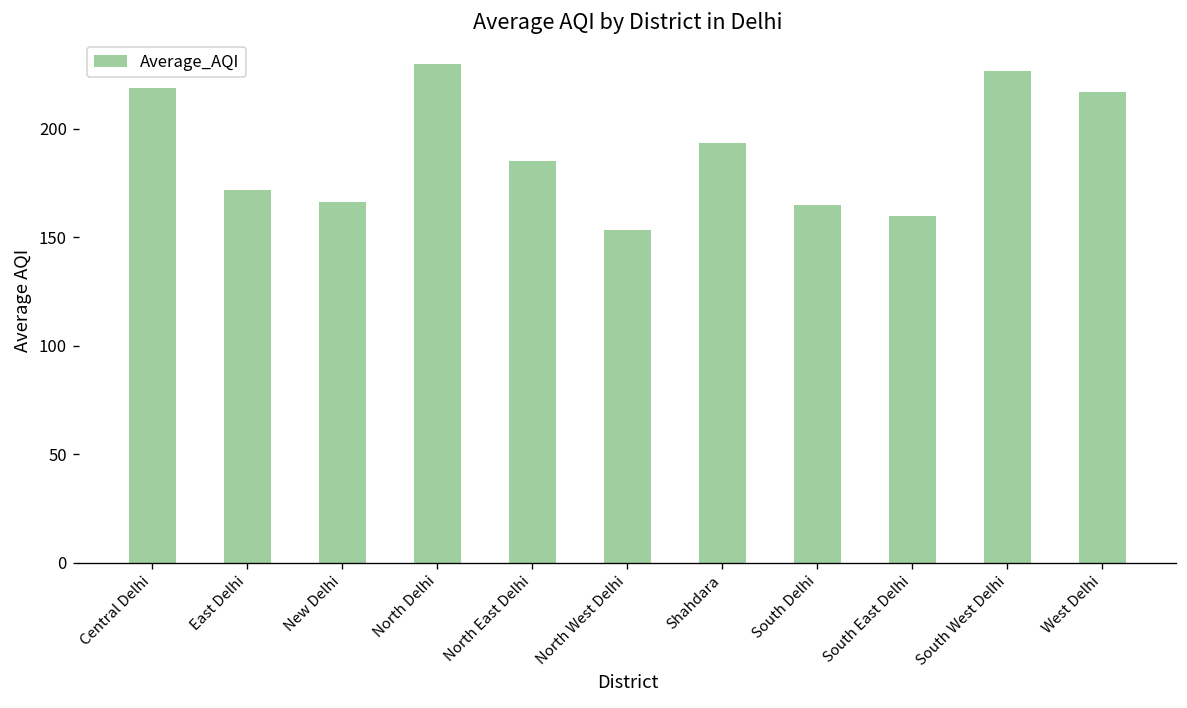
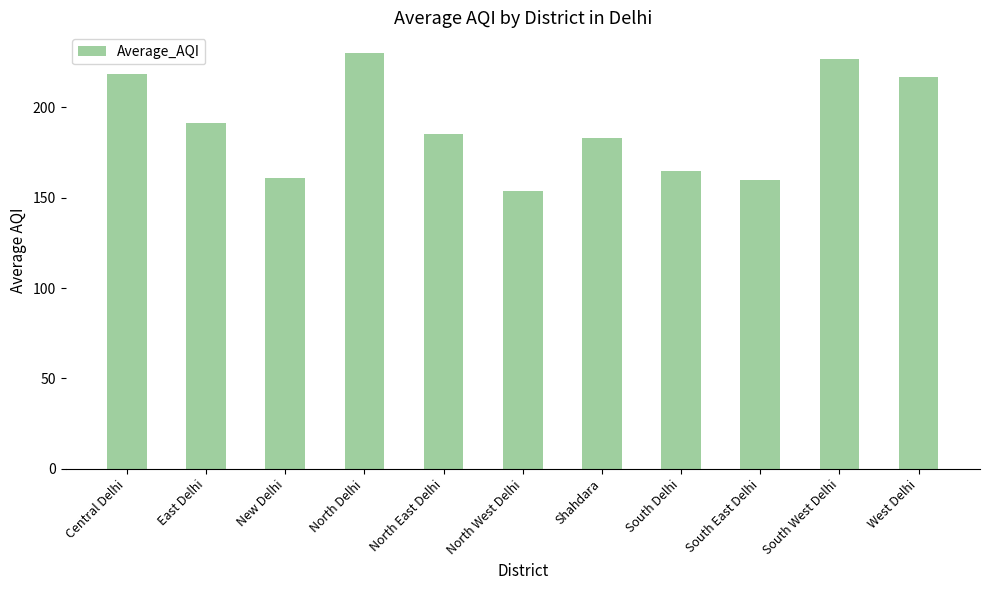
East Delhi: 172 -> 191
New Delhi: 166 -> 161
Shahdara: 193 -> 183
